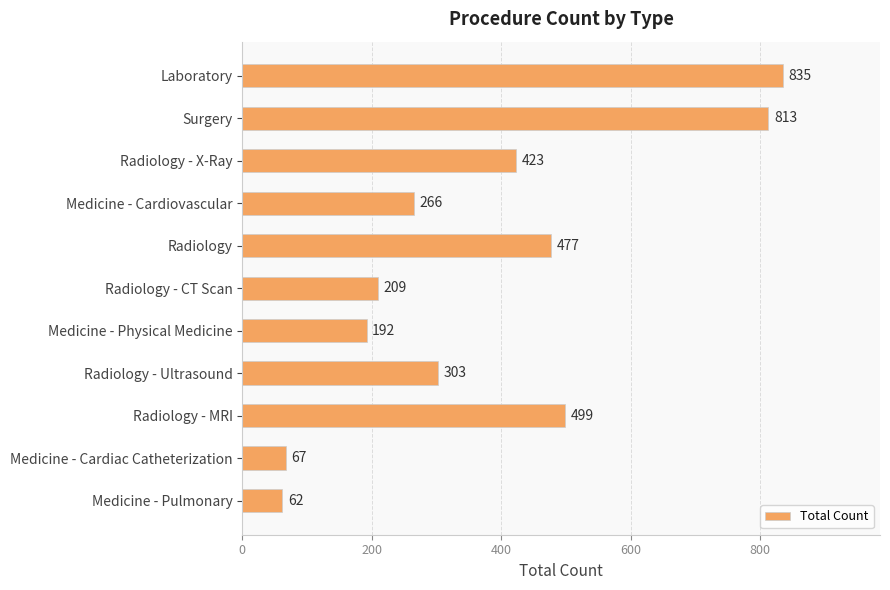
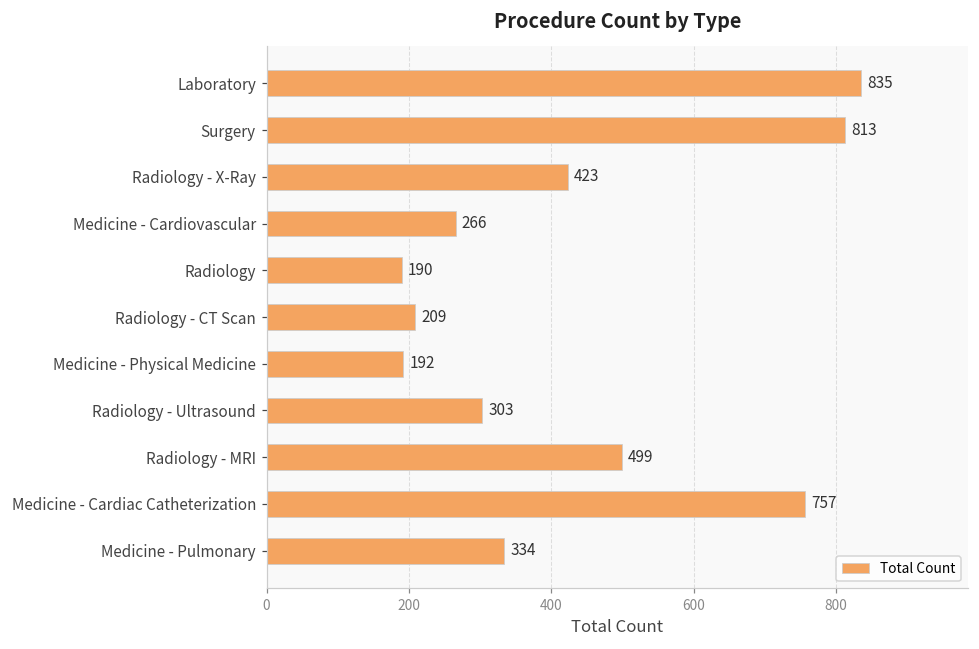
Radiology: 477 -> 190
Medicine - Cardiac Catheterization: 67 -> 757
Medicine - Pulmonary: 62 -> 334
